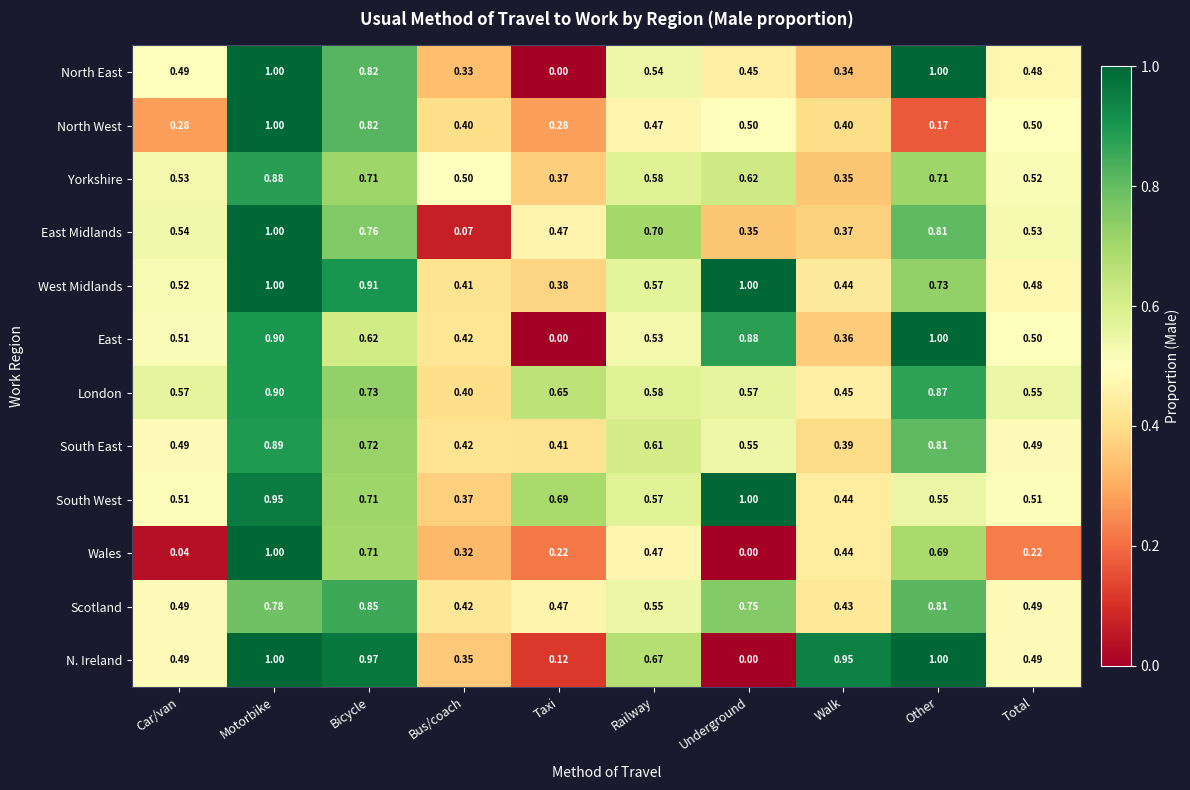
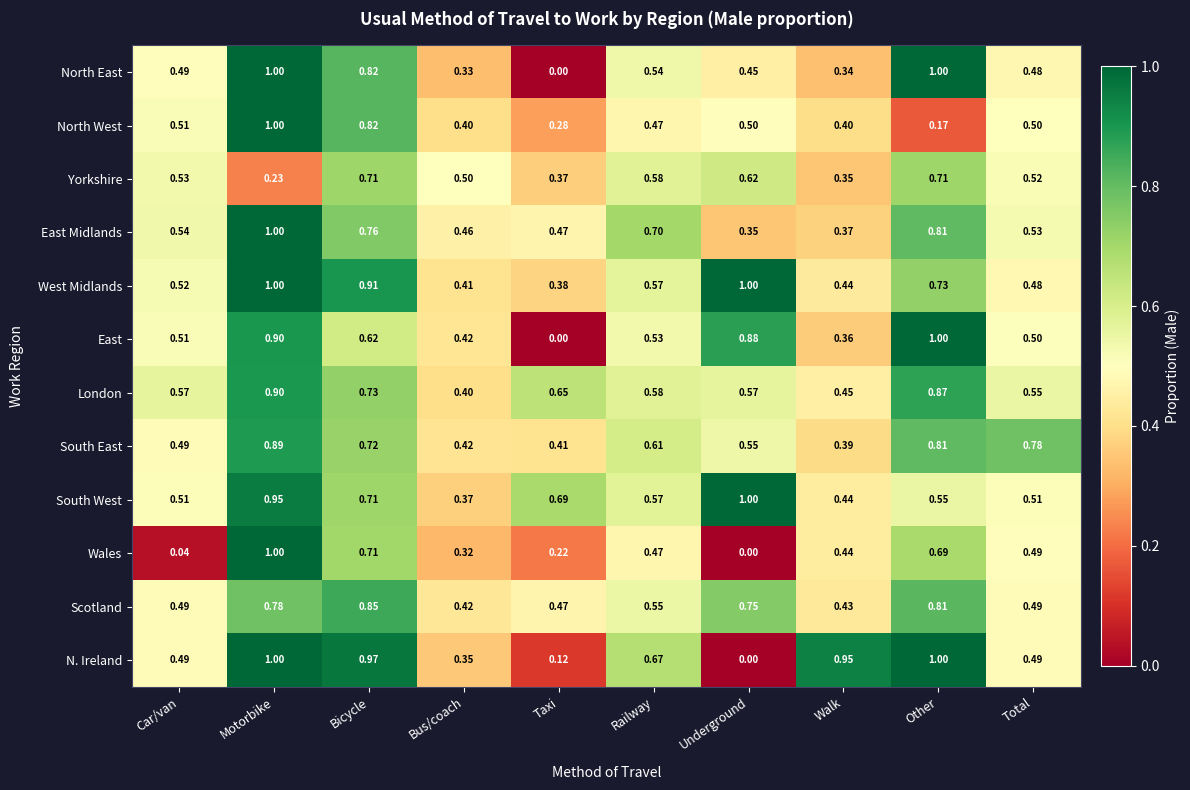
North West, Car/van: 0.28 -> 0.51
Yorkshire, Motorbike: 0.88 -> 0.23
East Midlands, Bus/coach: 0.07 -> 0.46
South East, Total: 0.49 -> 0.78
Wales, Total: 0.22 -> 0.49
